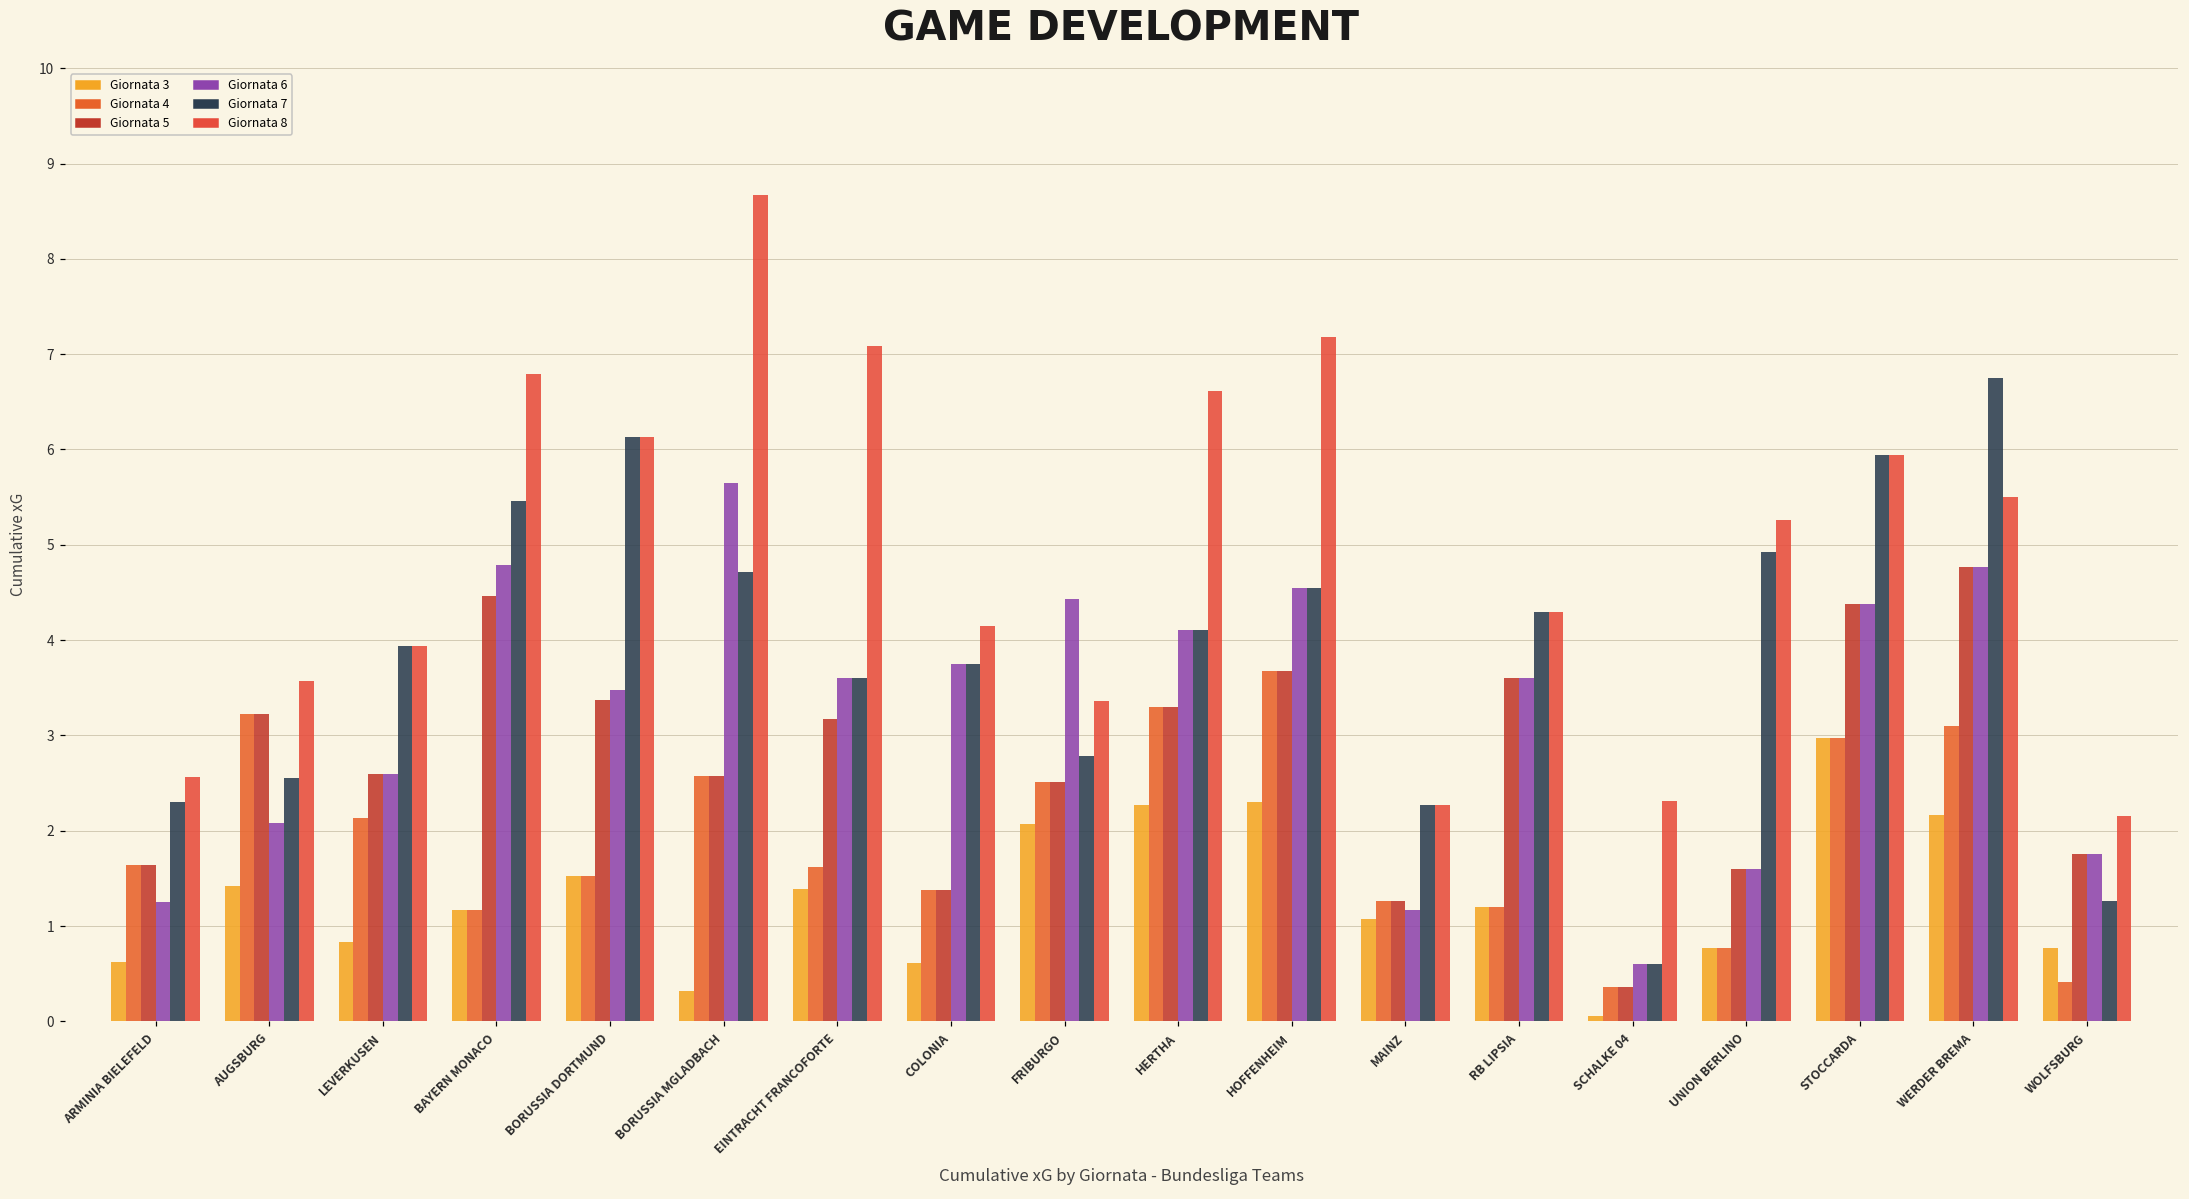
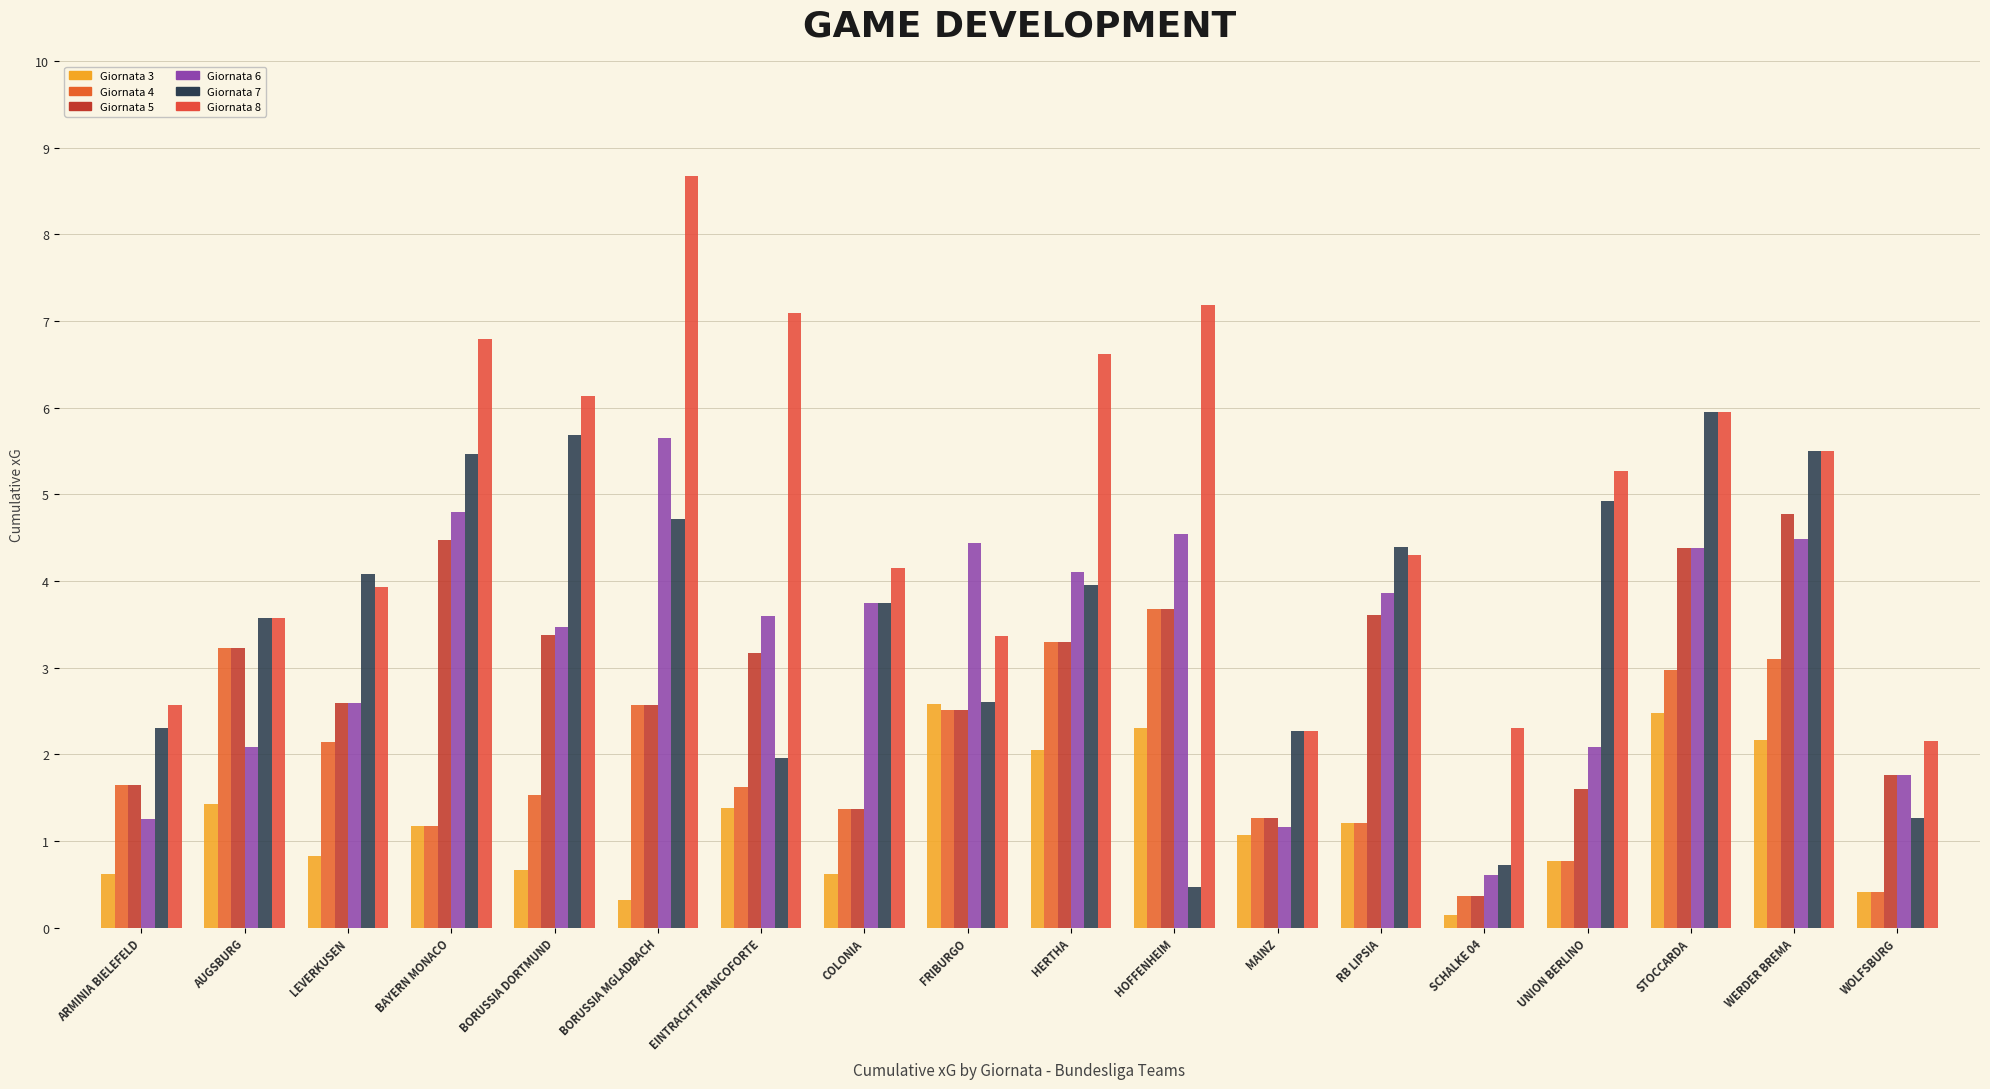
Giornata 7, AUGSBURG: 2.6 -> 3.6
Giornata 7, LEVERKUSEN: 3.9 -> 4.1
Giornata 3, BORUSSIA DORTMUND: 1.5 -> 0.7
Giornata 7, BORUSSIA DORTMUND: 6.1 -> 5.7
Giornata 7, EINTRACHT FRANCOFORTE: 3.6 -> 2.0
Giornata 3, FRIBURGO: 2.1 -> 2.6
Giornata 7, FRIBURGO: 2.8 -> 2.6
Giornata 3, HERTHA: 2.3 -> 2.1
Giornata 7, HERTHA: 4.1 -> 3.9
Giornata 7, HOFFENHEIM: 4.5 -> 0.5
Giornata 6, RB LIPSIA: 3.6 -> 3.9
Giornata 7, RB LIPSIA: 4.3 -> 4.4
Giornata 3, SCHALKE 04: 0.05 -> 0.15
Giornata 7, SCHALKE 04: 0.6 -> 0.7
Giornata 6, UNION BERLINO: 1.6 -> 2.1
Giornata 3, STOCCARDA: 3.0 -> 2.5
Giornata 6, WERDER BREMA: 4.8 -> 4.5
Giornata 7, WERDER BREMA: 6.8 -> 5.5
Giornata 3, WOLFSBURG: 0.8 -> 0.4
